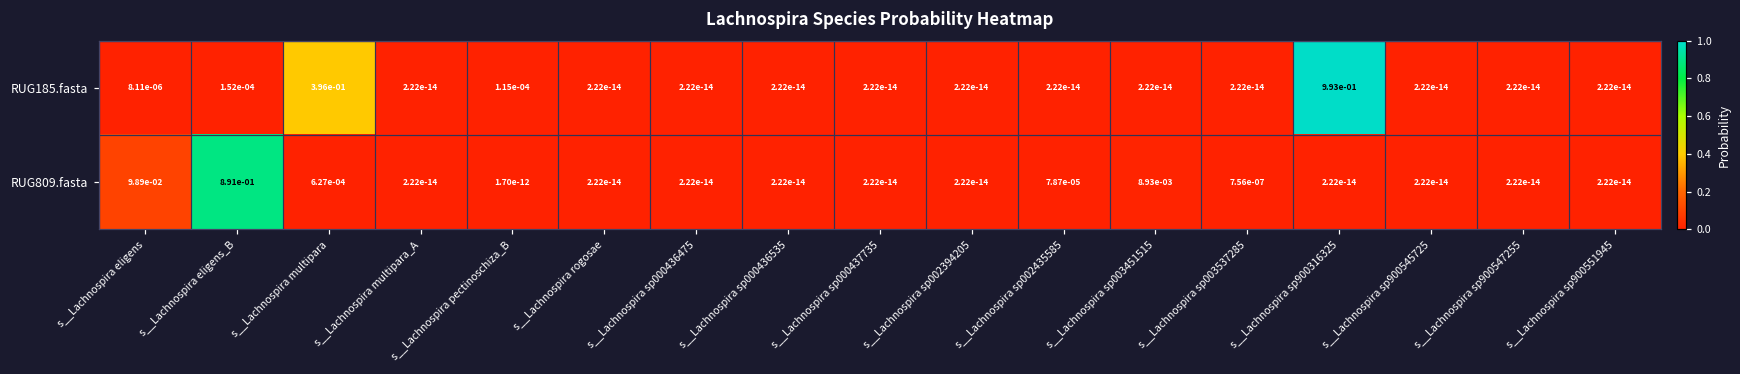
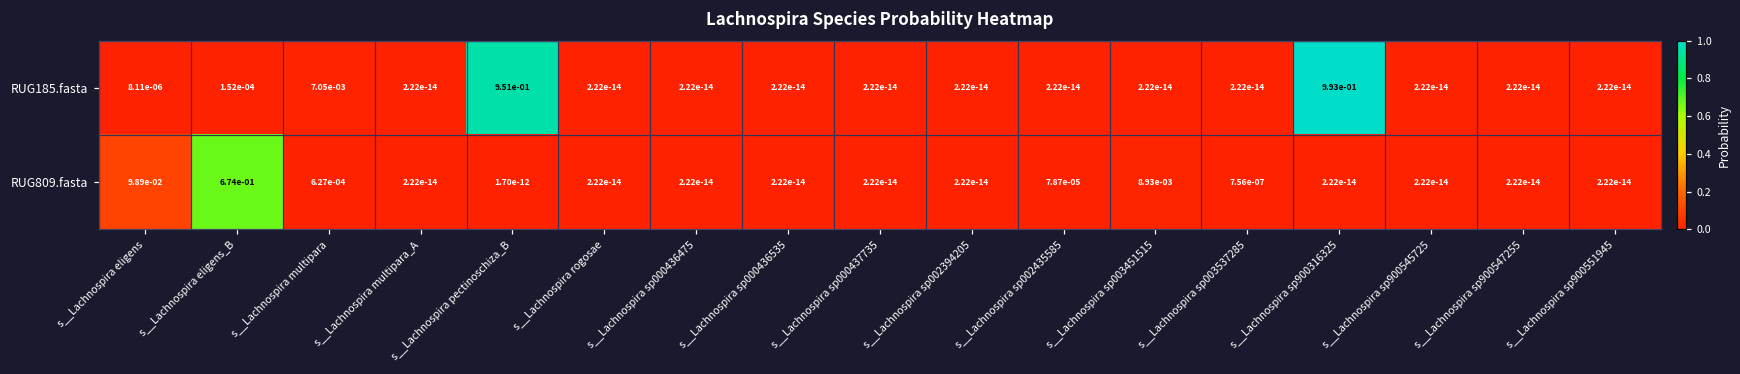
RUG185.fasta, s__Lachnospira multipara: 3.96e-01 -> 7.05e-03
RUG185.fasta, s__Lachnospira pectinoschiza_B: 1.15e-04 -> 9.51e-01
RUG809.fasta, s__Lachnospira eligens_B: 8.91e-01 -> 6.74e-01
